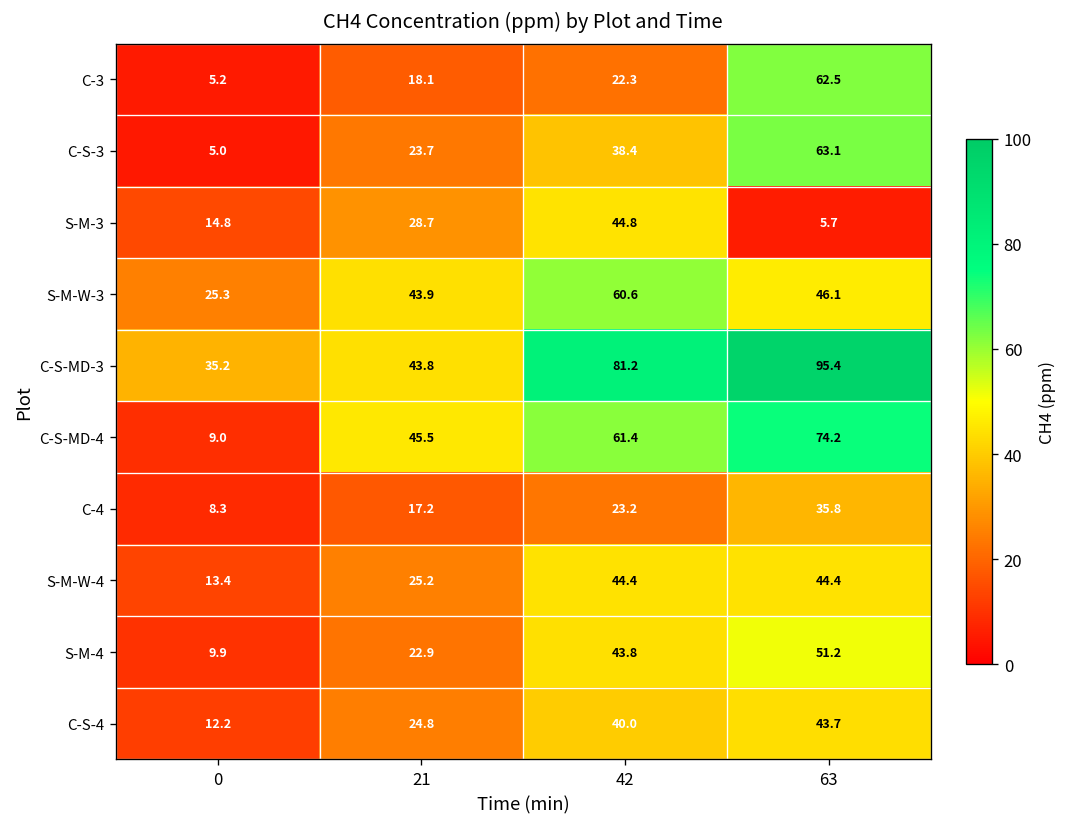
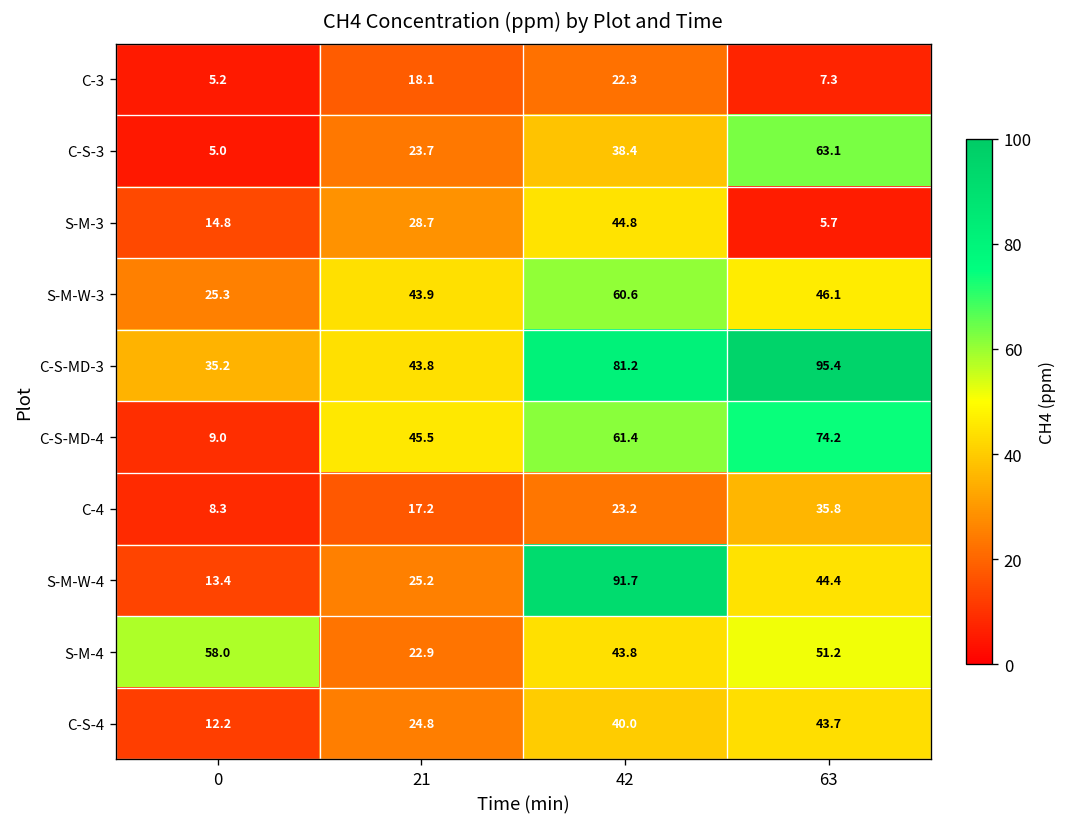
C-3, 63: 62.5 -> 7.3
S-M-W-4, 42: 44.4 -> 91.7
S-M-4, 0: 9.9 -> 58.0
